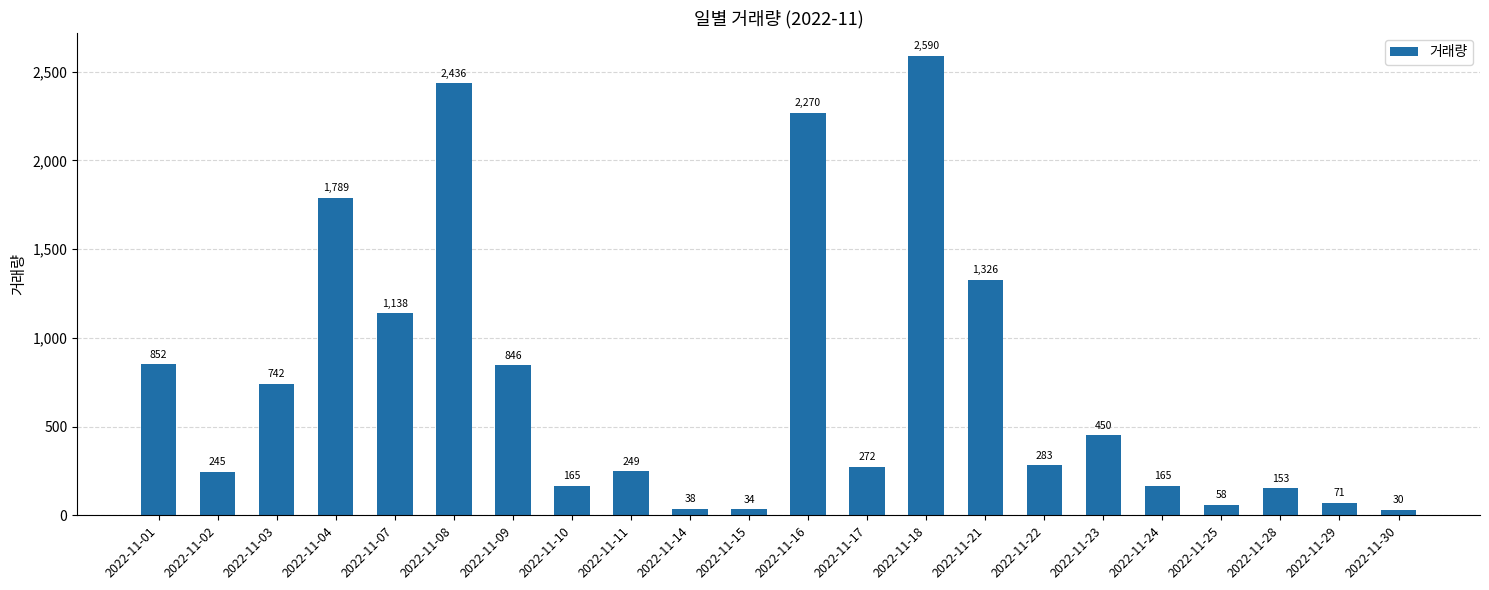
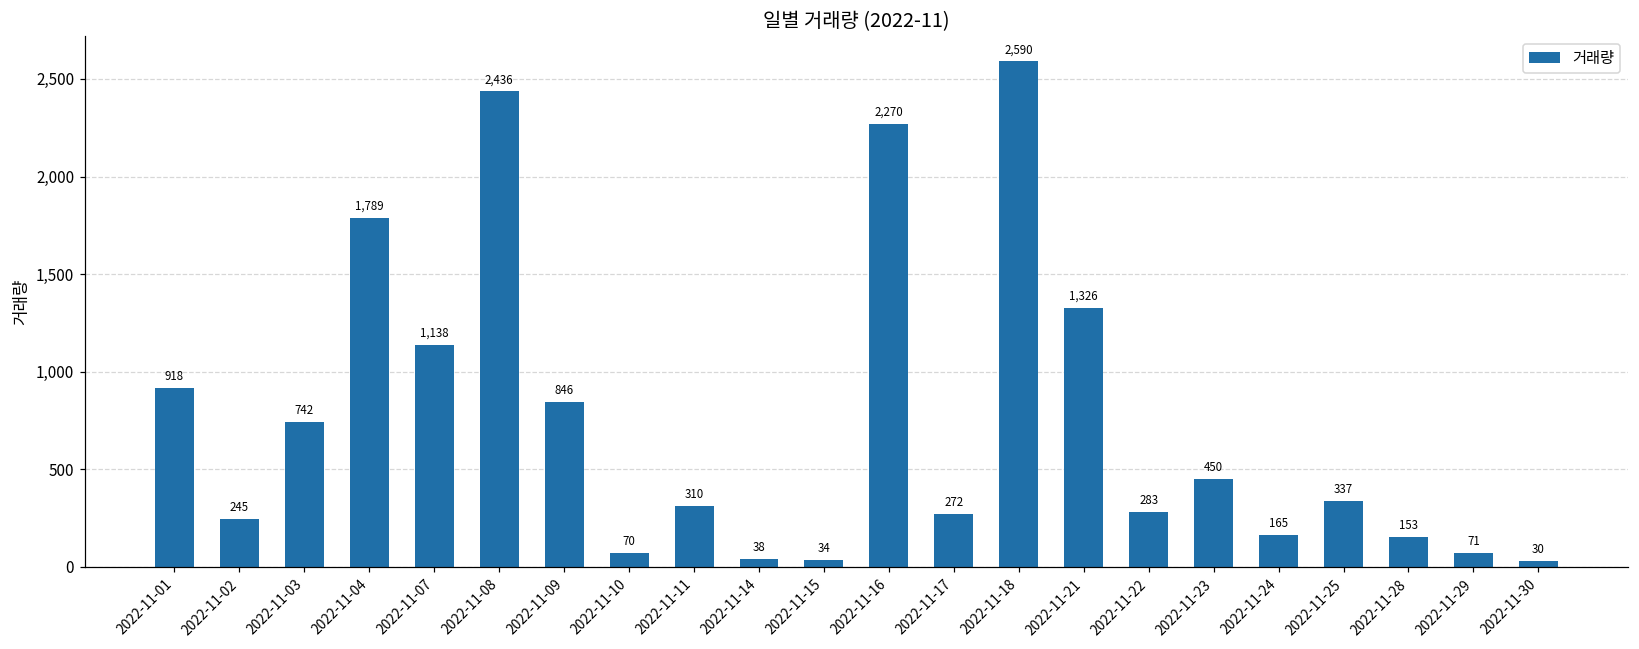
2022-11-01: 852 -> 918
2022-11-10: 165 -> 70
2022-11-11: 249 -> 310
2022-11-25: 58 -> 337
